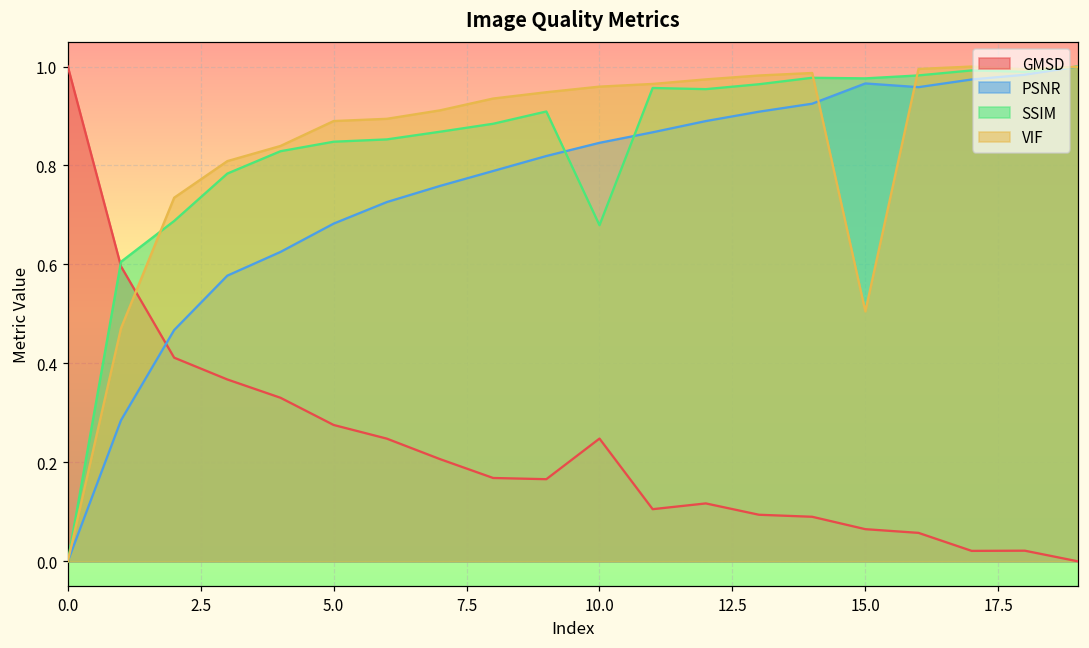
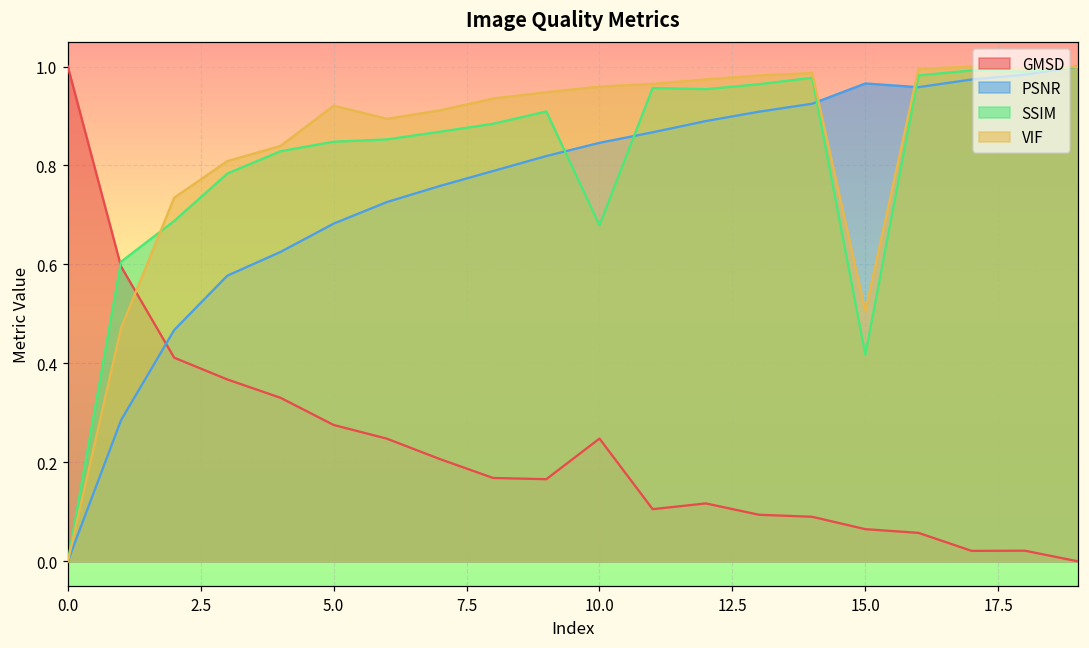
VIF, 5.0: 0.89 -> 0.92
SSIM, 15.0: 0.98 -> 0.42
